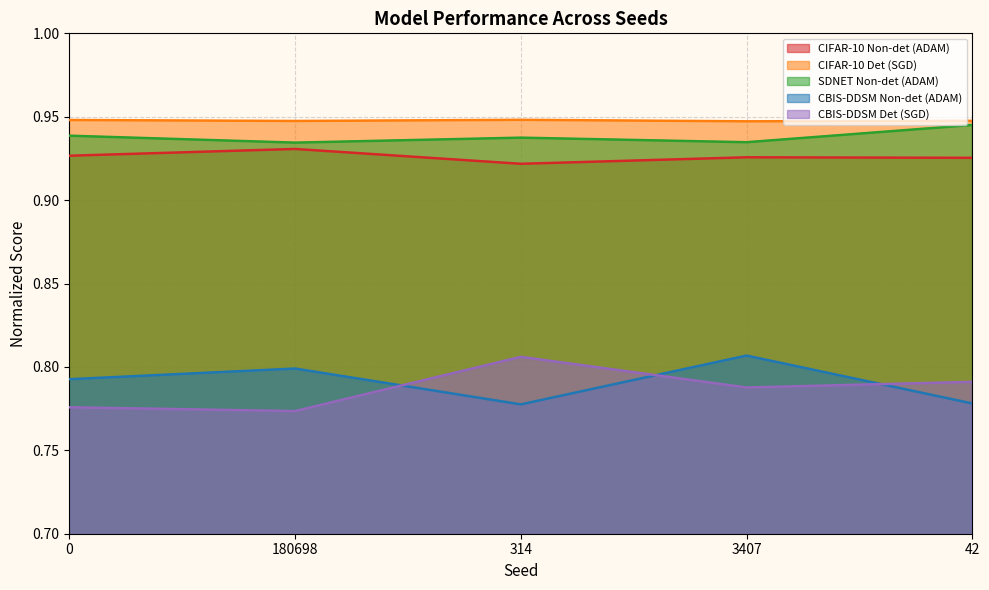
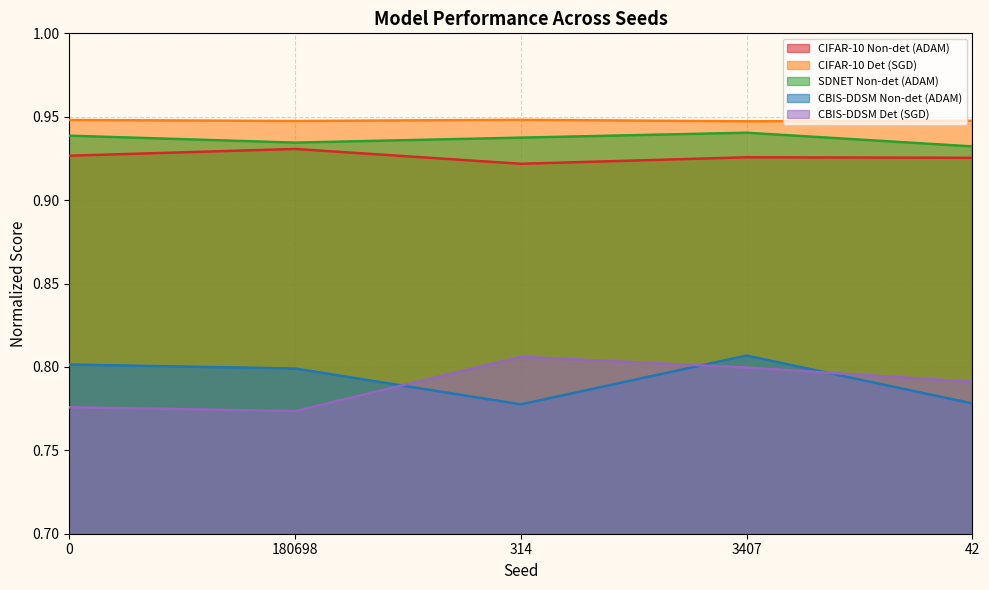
CBIS-DDSM Non-det (ADAM), 0: 0.793 -> 0.801
SDNET Non-det (ADAM), 3407: 0.935 -> 0.940
CBIS-DDSM Det (SGD), 3407: 0.788 -> 0.800
SDNET Non-det (ADAM), 42: 0.945 -> 0.932
